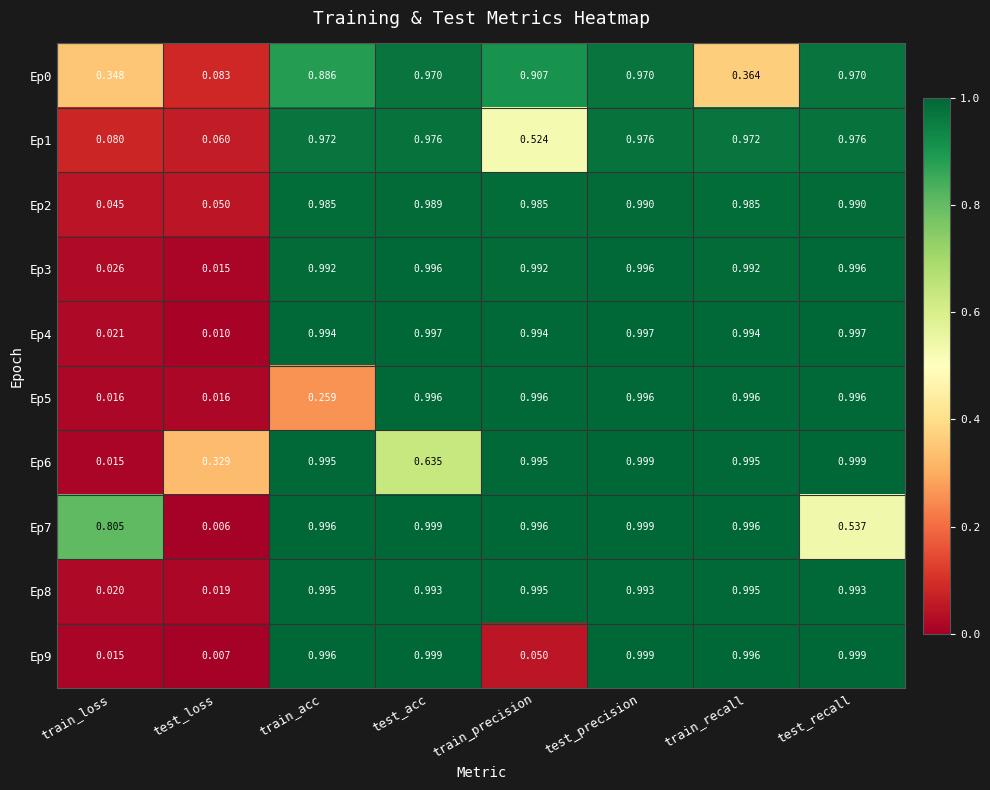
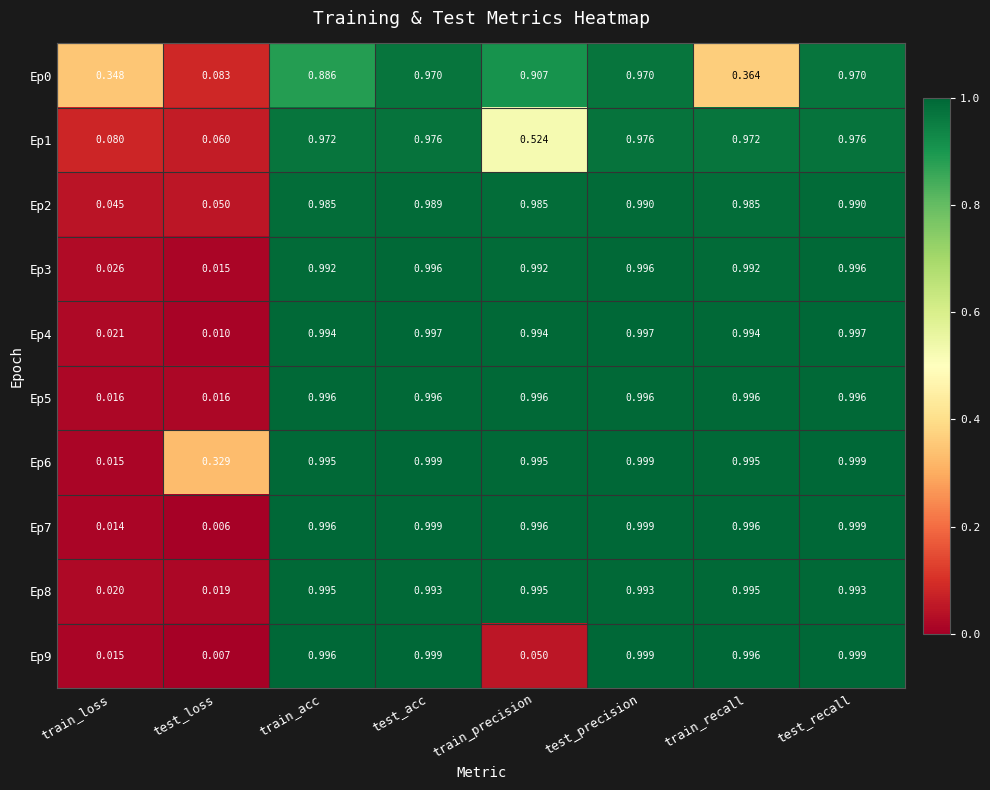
Ep5, train_acc: 0.259 -> 0.996
Ep6, test_acc: 0.635 -> 0.999
Ep7, train_loss: 0.805 -> 0.014
Ep7, test_recall: 0.537 -> 0.999
